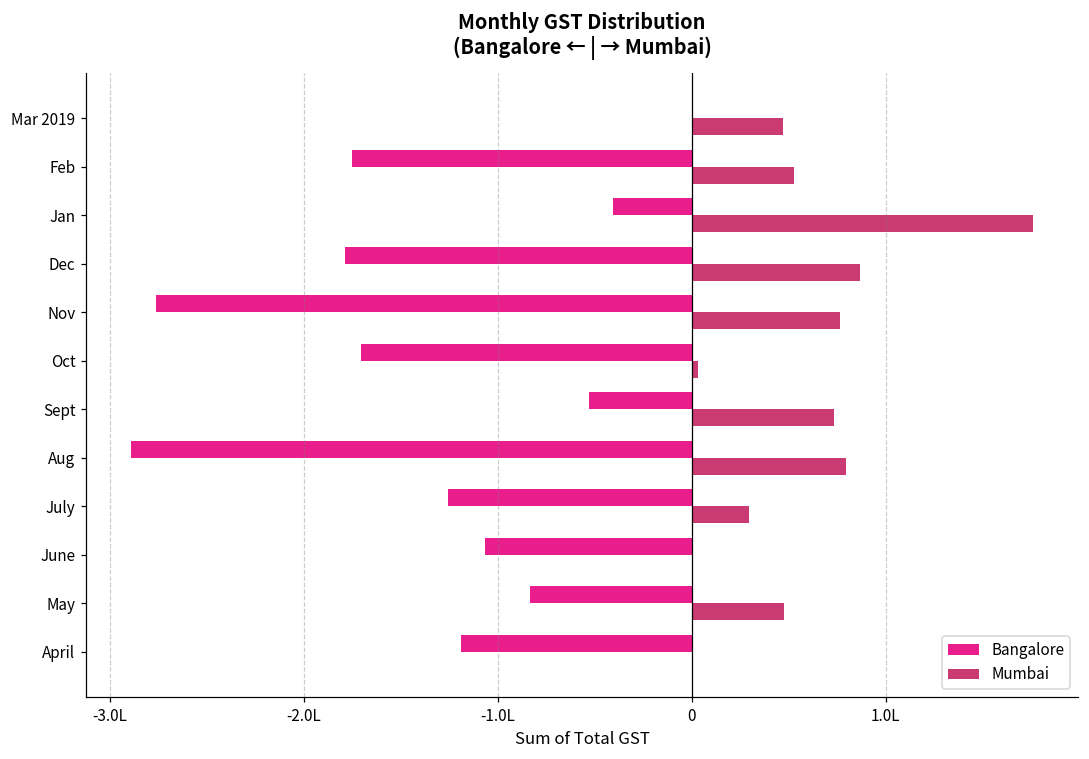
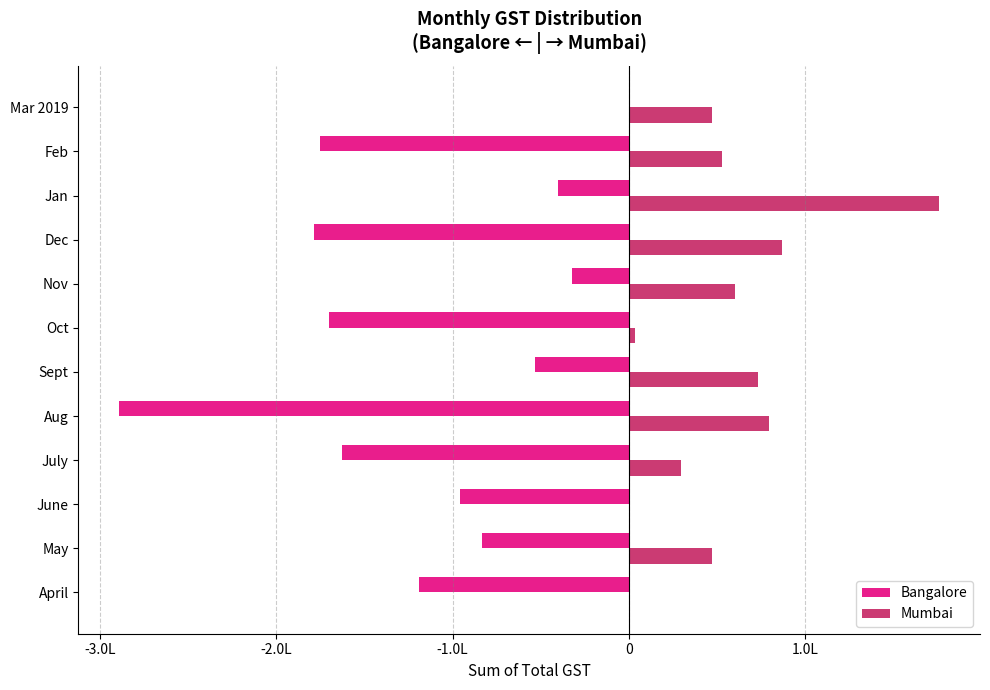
Bangalore, Nov: -2.76L -> -0.32L
Mumbai, Nov: 0.77L -> 0.60L
Bangalore, July: -1.26L -> -1.63L
Bangalore, June: -1.07L -> -0.96L
